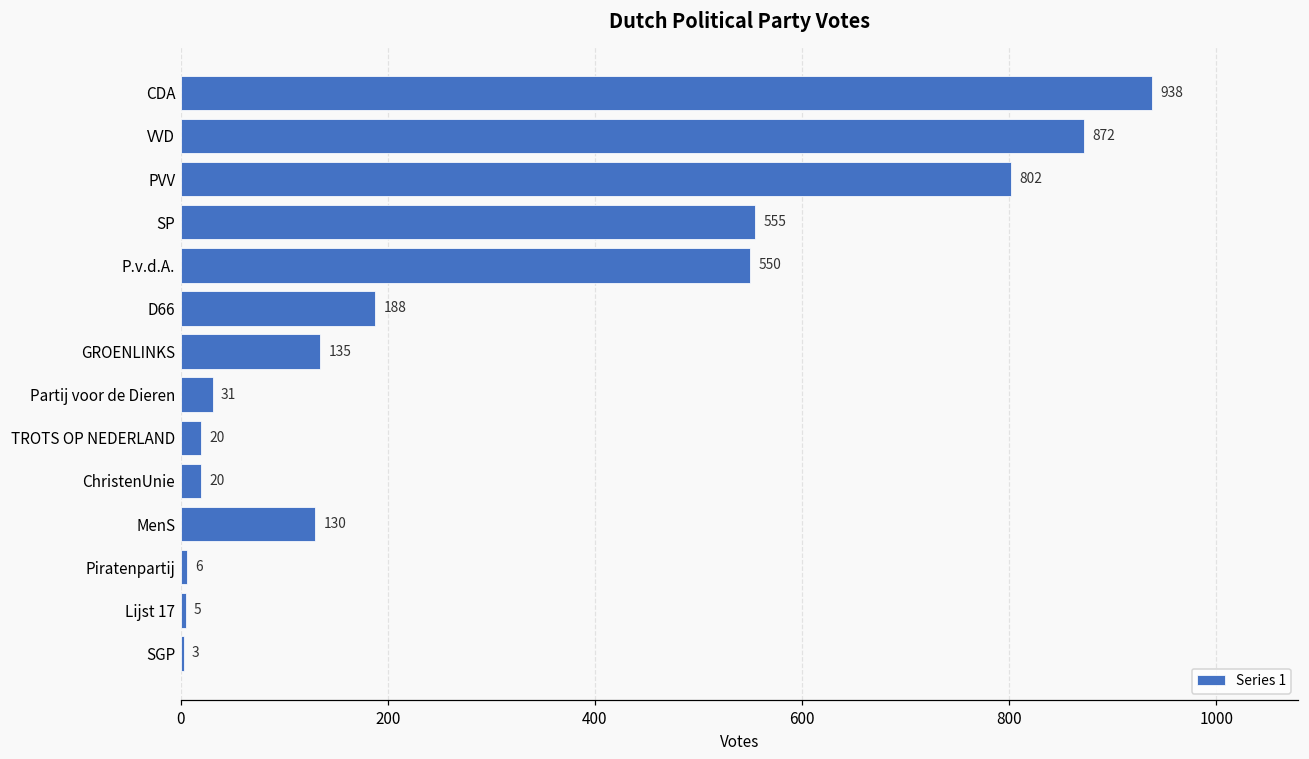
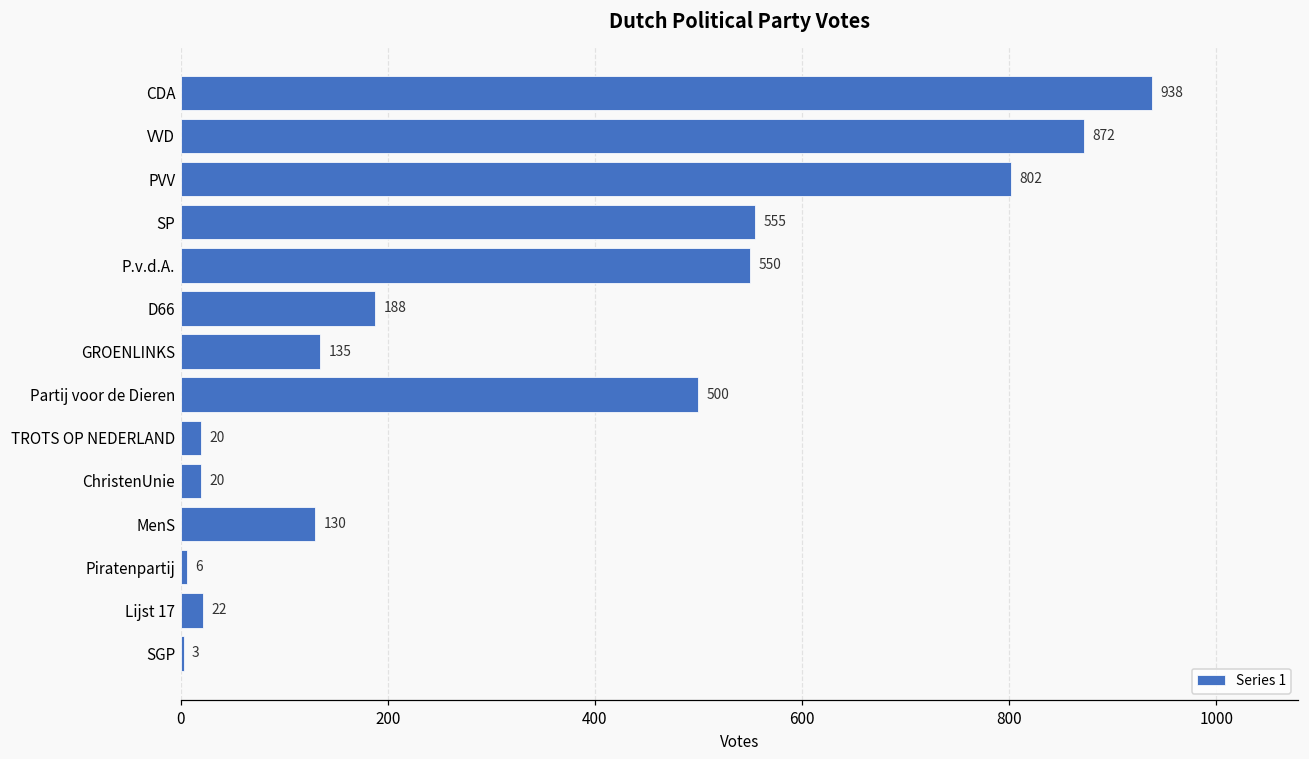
Partij voor de Dieren: 31 -> 500
Lijst 17: 5 -> 22
